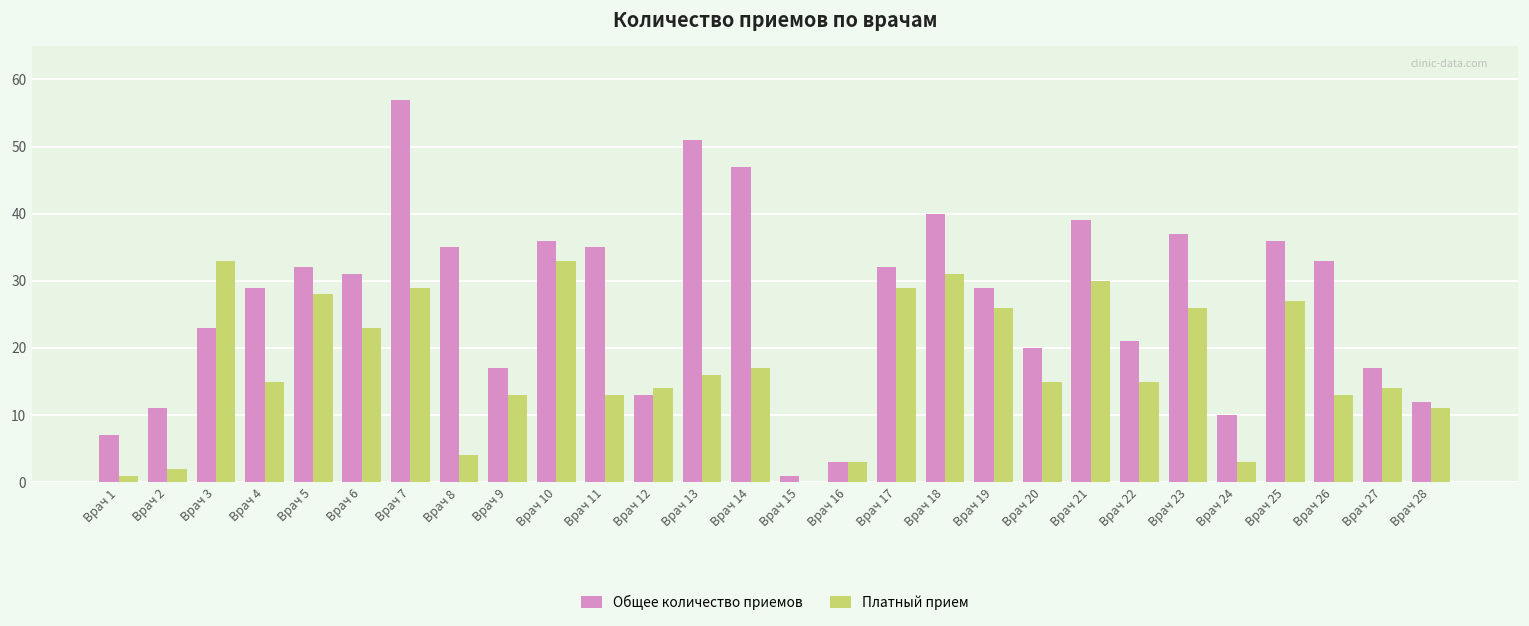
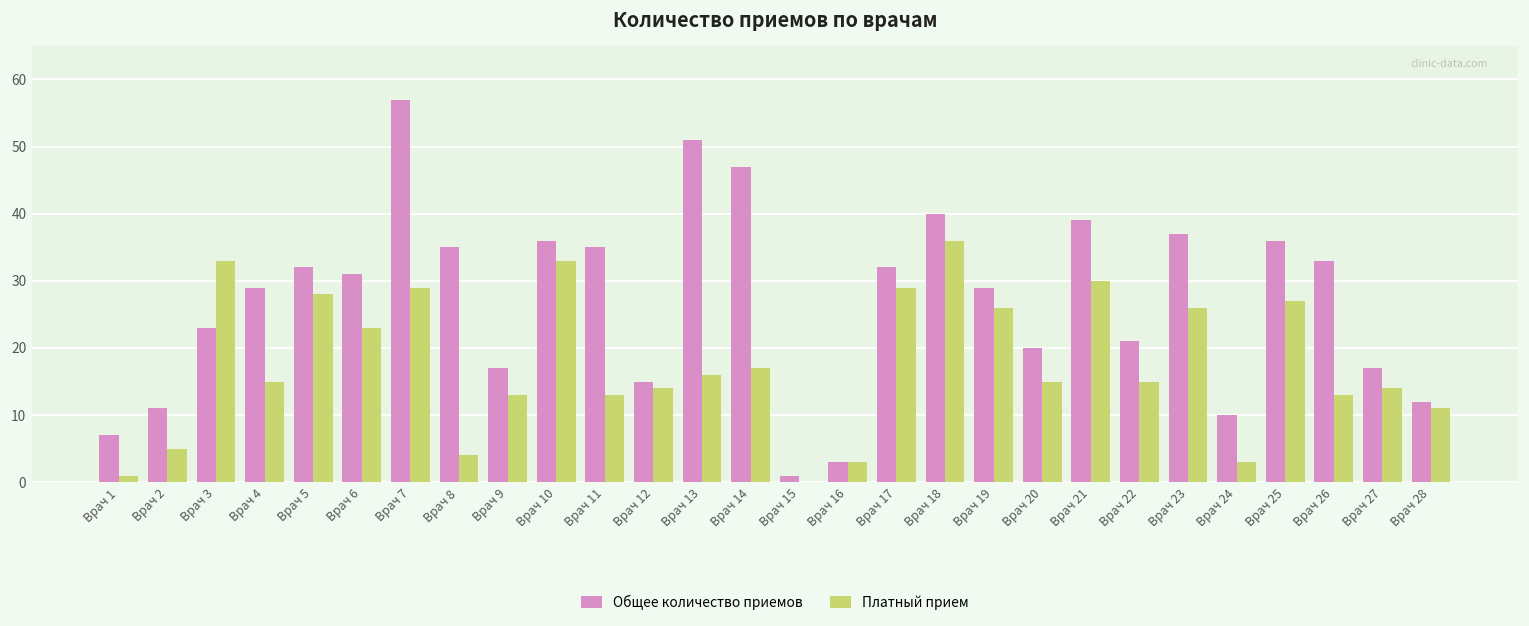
Платный прием, Врач 2: 2 -> 5
Общее количество приемов, Врач 12: 13 -> 15
Платный прием, Врач 18: 31 -> 36
